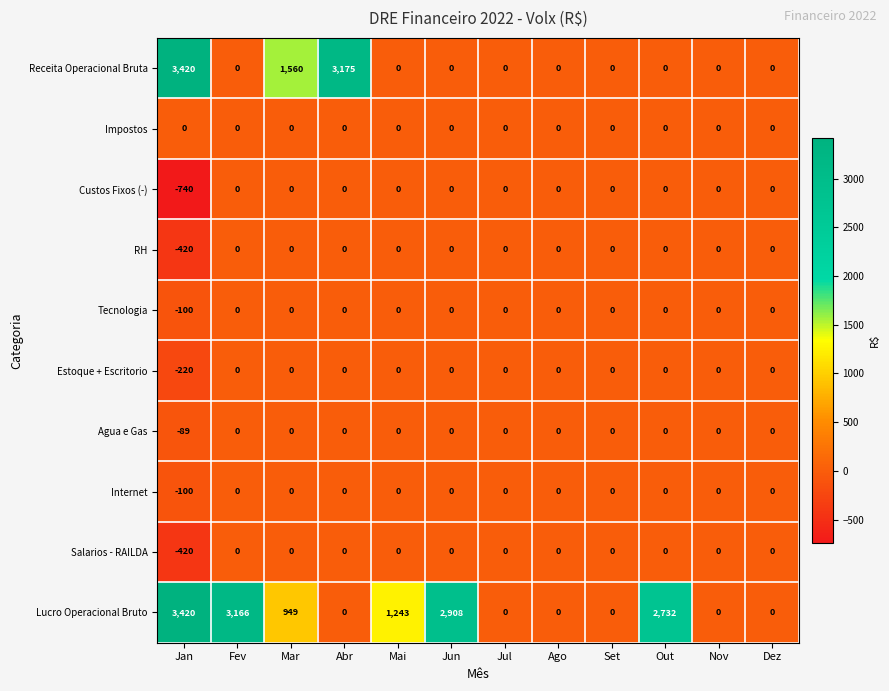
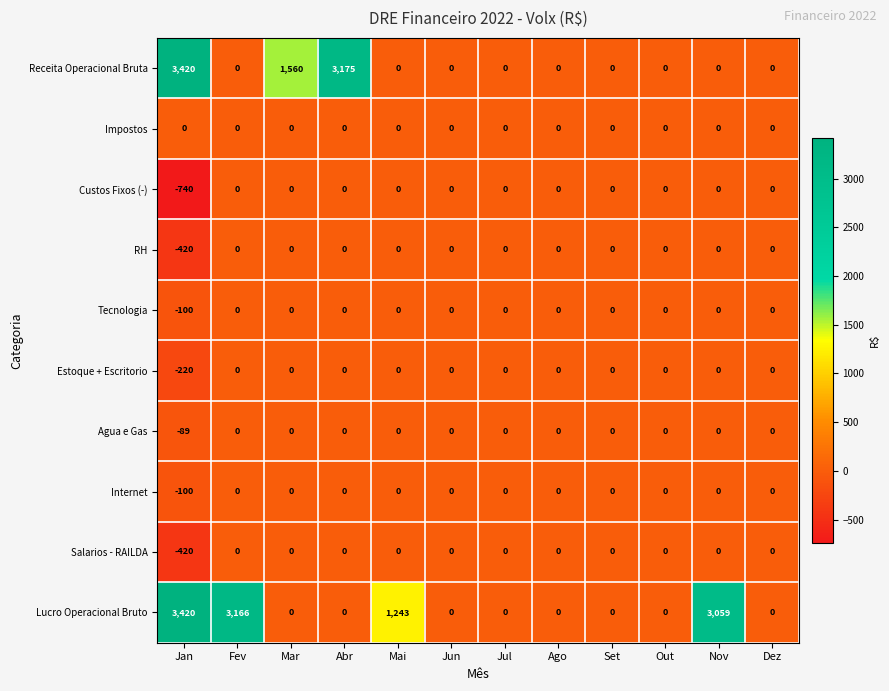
Lucro Operacional Bruto, Mar: 949 -> 0
Lucro Operacional Bruto, Jun: 2,908 -> 0
Lucro Operacional Bruto, Out: 2,732 -> 0
Lucro Operacional Bruto, Nov: 0 -> 3,059
